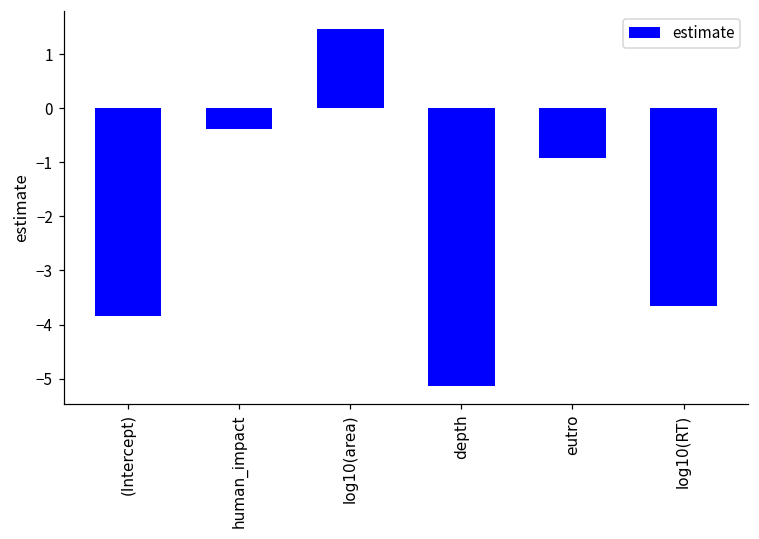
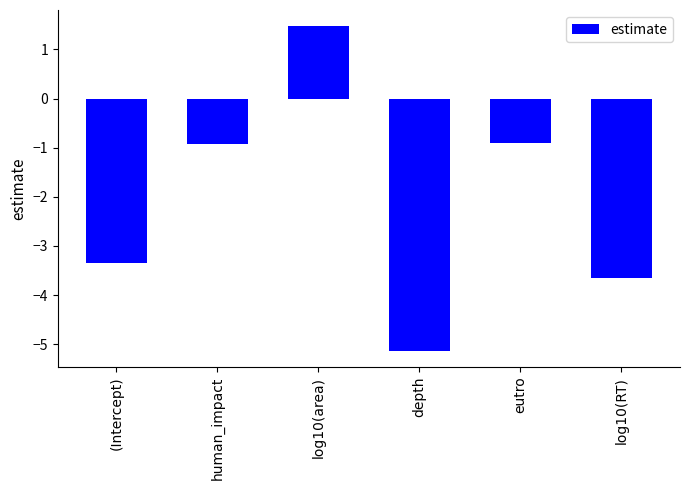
(Intercept): -3.8 -> -3.3
human_impact: -0.4 -> -0.9
